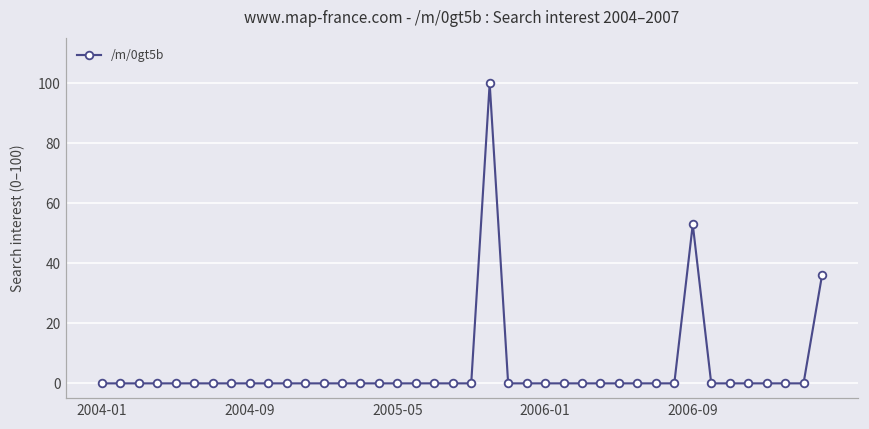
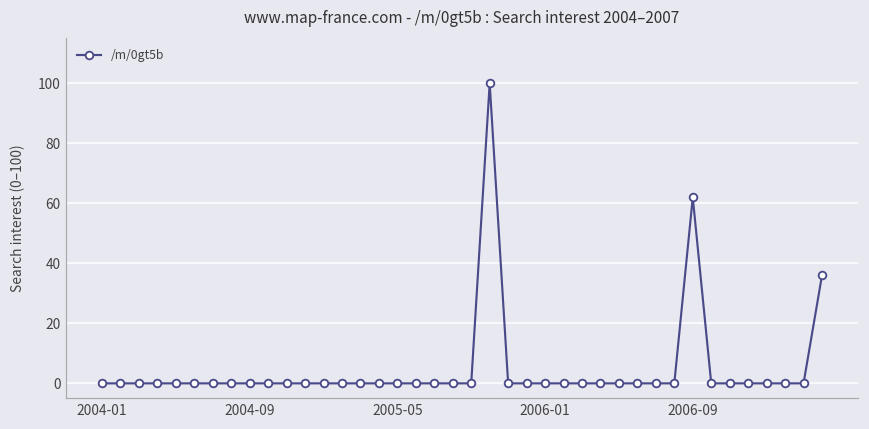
2006-09: 53 -> 62
